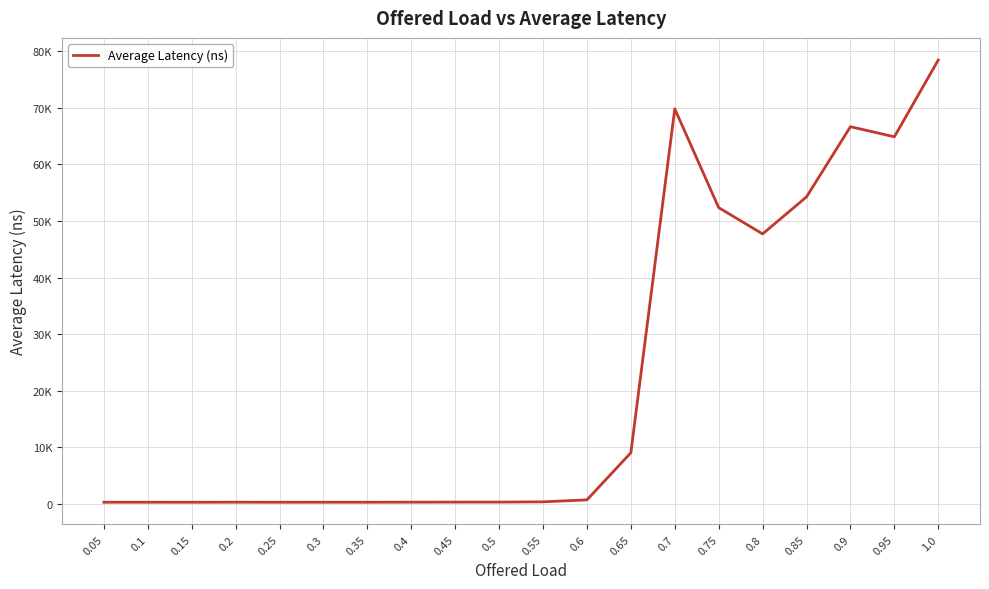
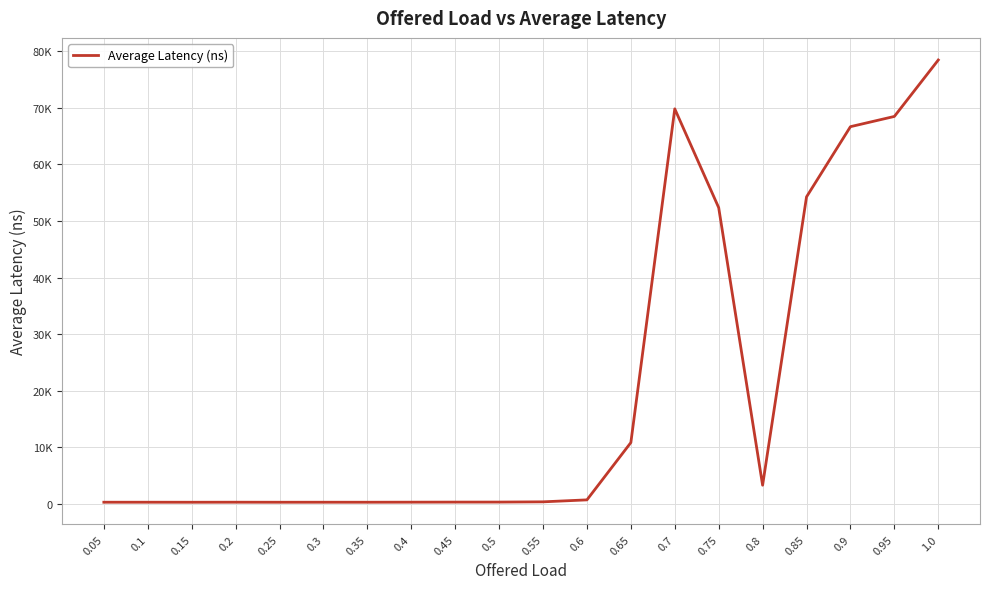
0.65: 9000 -> 11000
0.8: 48000 -> 3000
0.95: 65000 -> 68000
